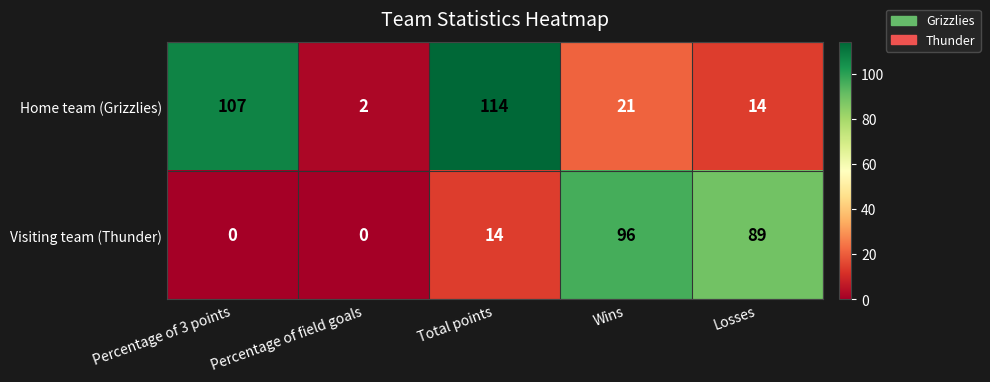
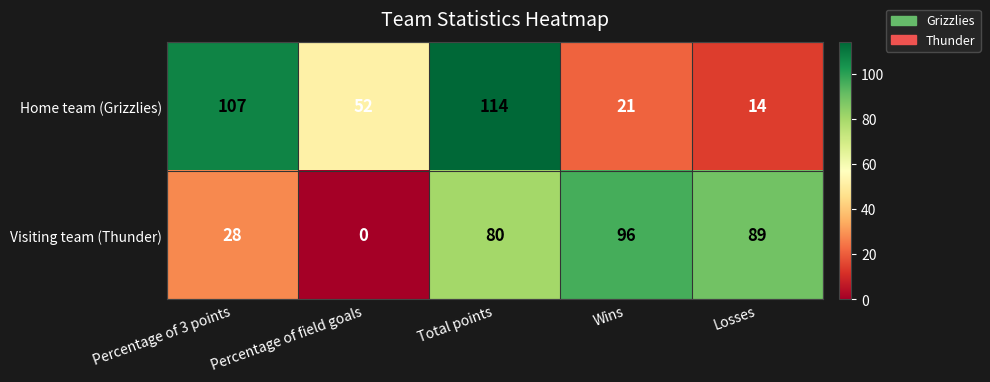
Home team (Grizzlies), Percentage of field goals: 2 -> 52
Visiting team (Thunder), Percentage of 3 points: 0 -> 28
Visiting team (Thunder), Total points: 14 -> 80
